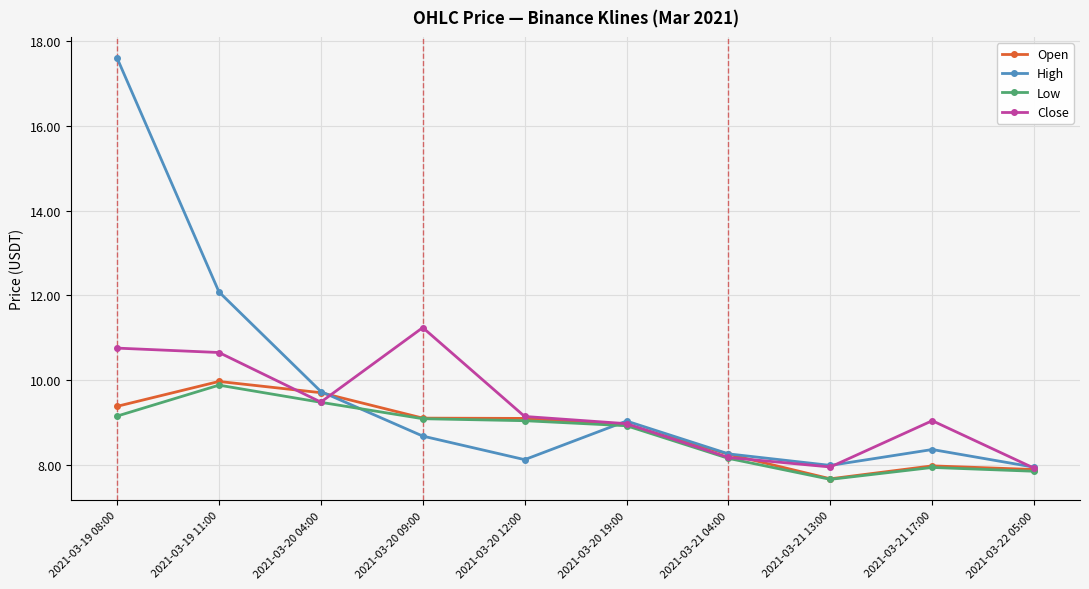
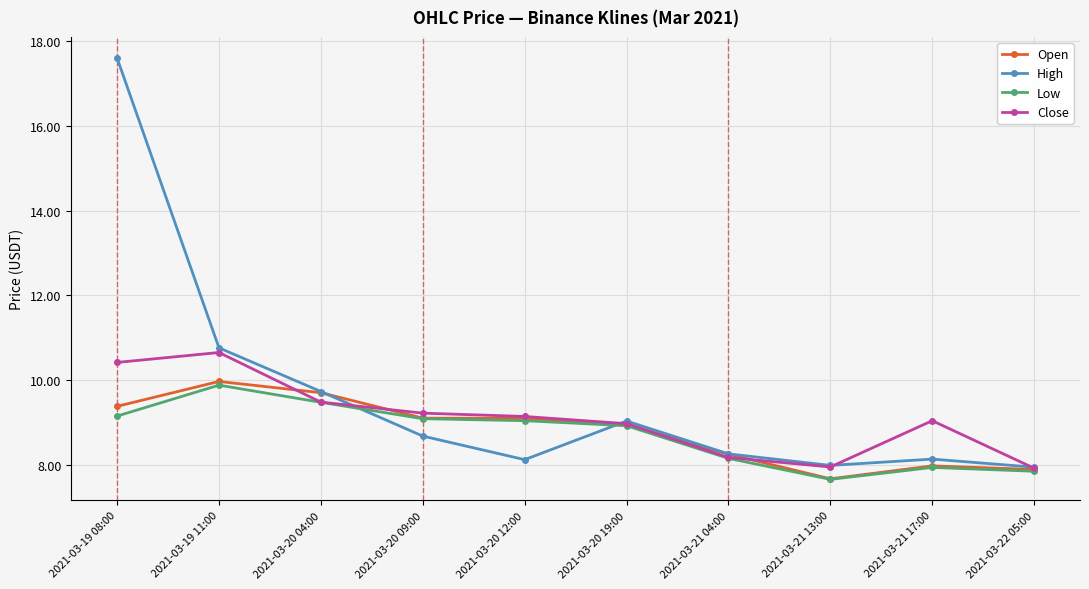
Close, 2021-03-19 08:00: 10.8 -> 10.4
High, 2021-03-19 11:00: 12.1 -> 10.8
Close, 2021-03-20 09:00: 11.2 -> 9.2
High, 2021-03-21 17:00: 8.4 -> 8.1
